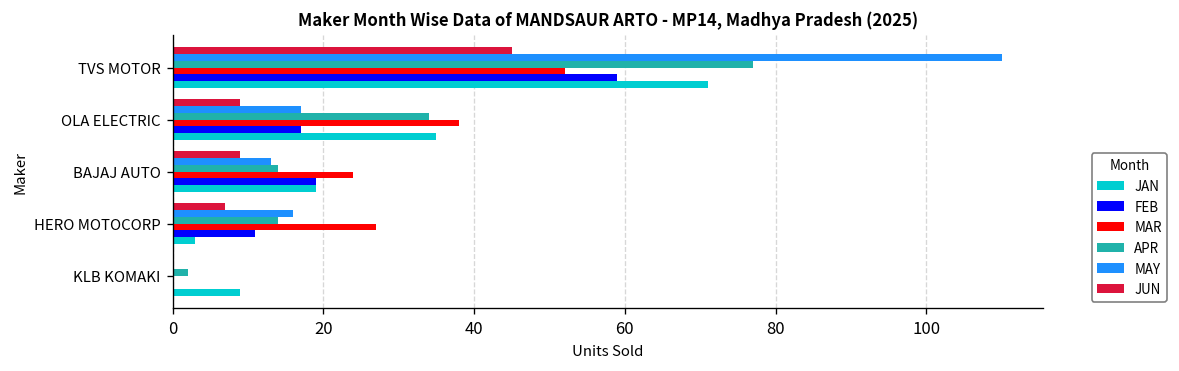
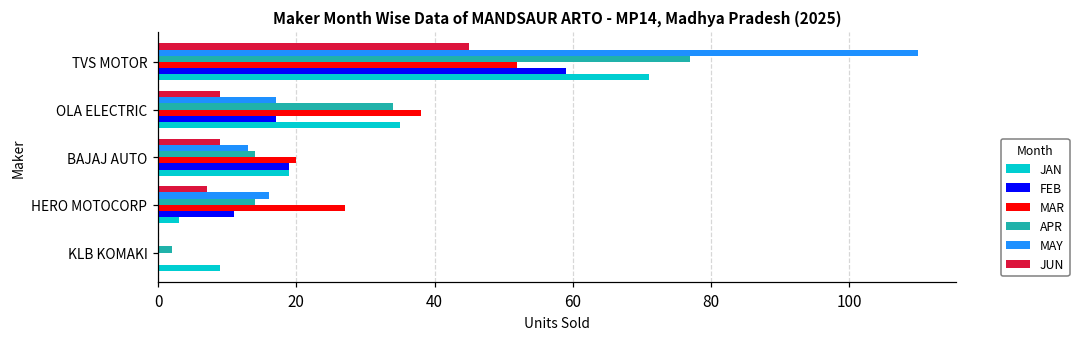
MAR, BAJAJ AUTO: 24 -> 20
